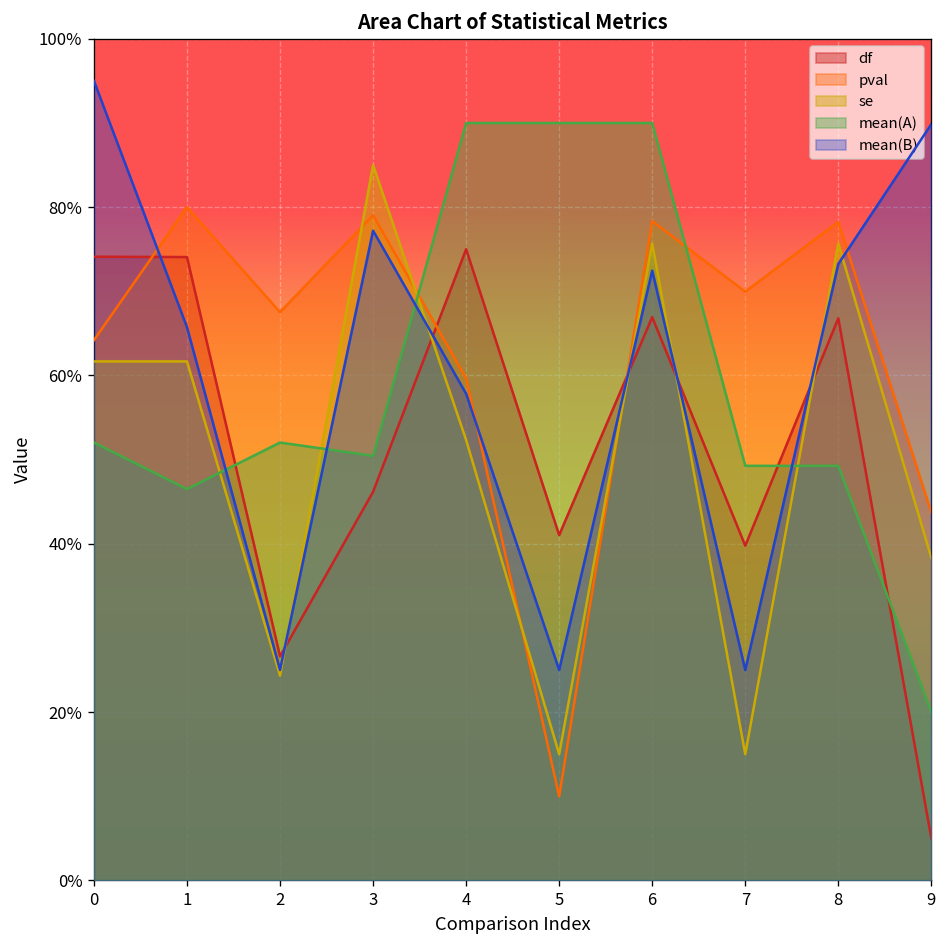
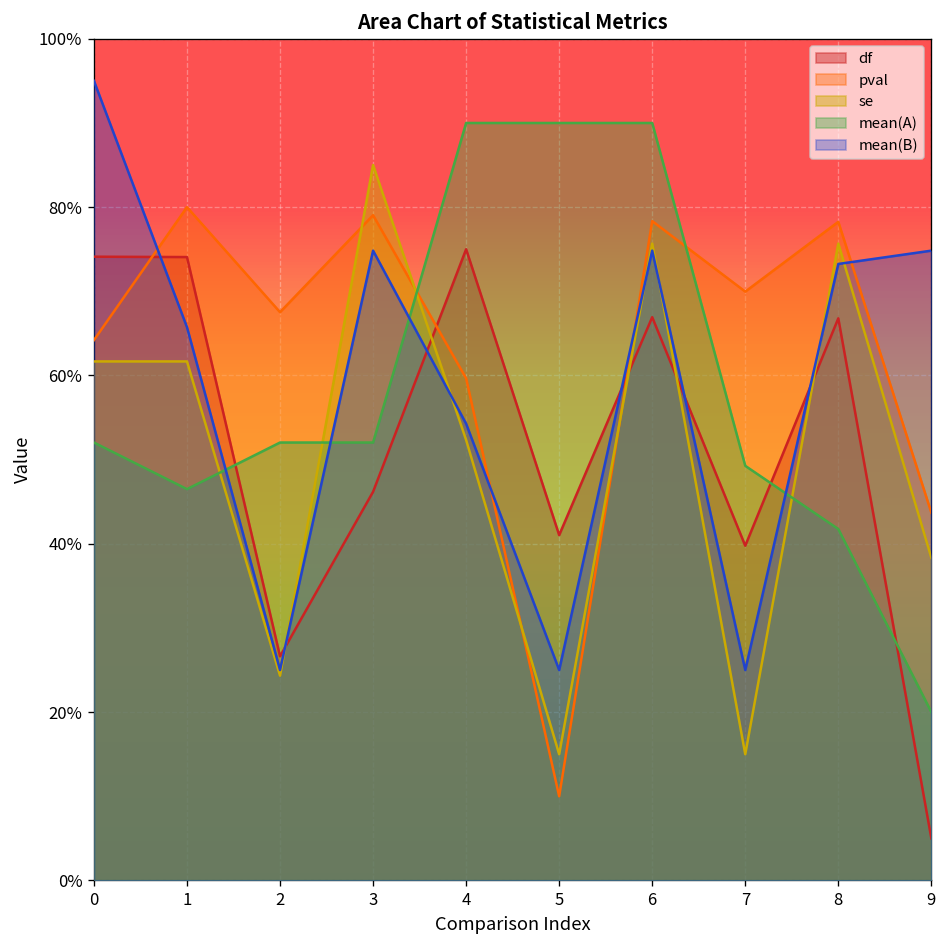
mean(A), 3: 50% -> 52%
mean(B), 3: 77% -> 75%
mean(B), 4: 58% -> 54%
mean(B), 6: 72% -> 75%
mean(A), 8: 49% -> 42%
mean(B), 9: 90% -> 75%
